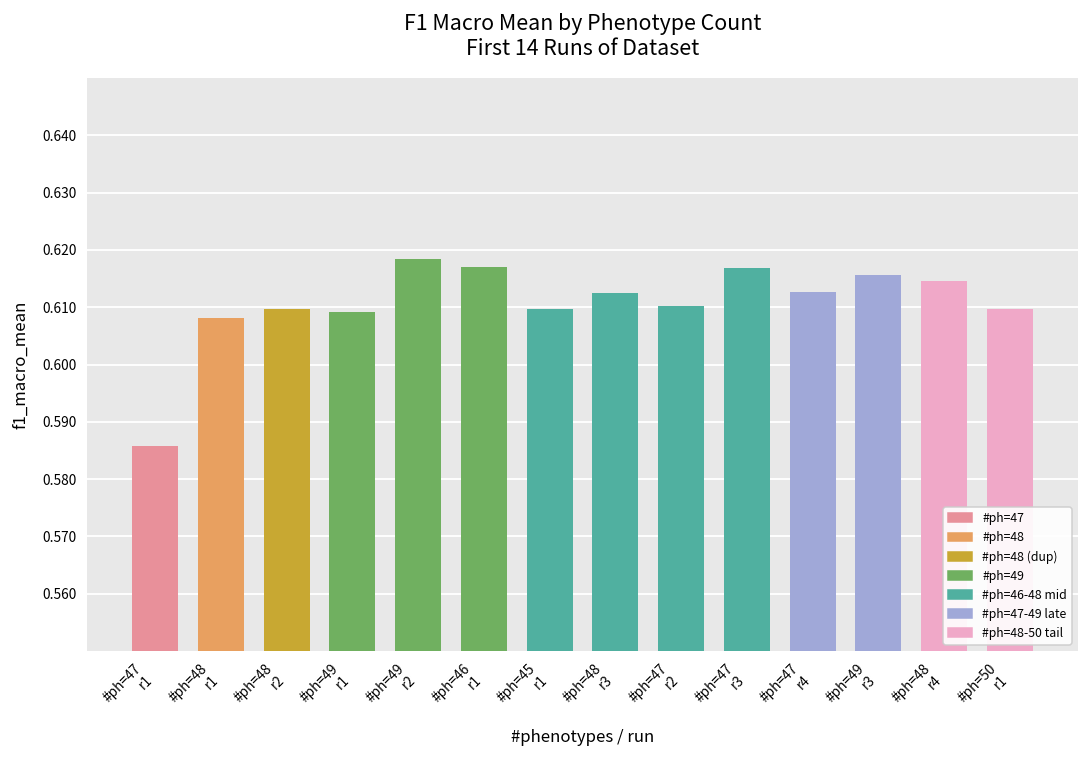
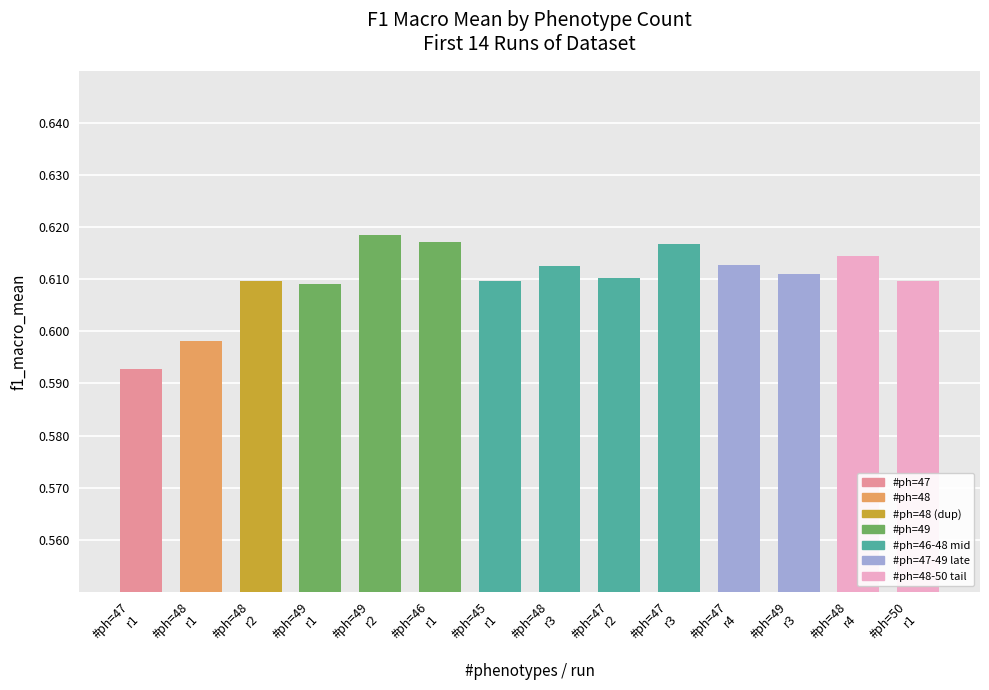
#ph=47 r1: 0.586 -> 0.593
#ph=48 r1: 0.608 -> 0.598
#ph=49 r3: 0.616 -> 0.611
